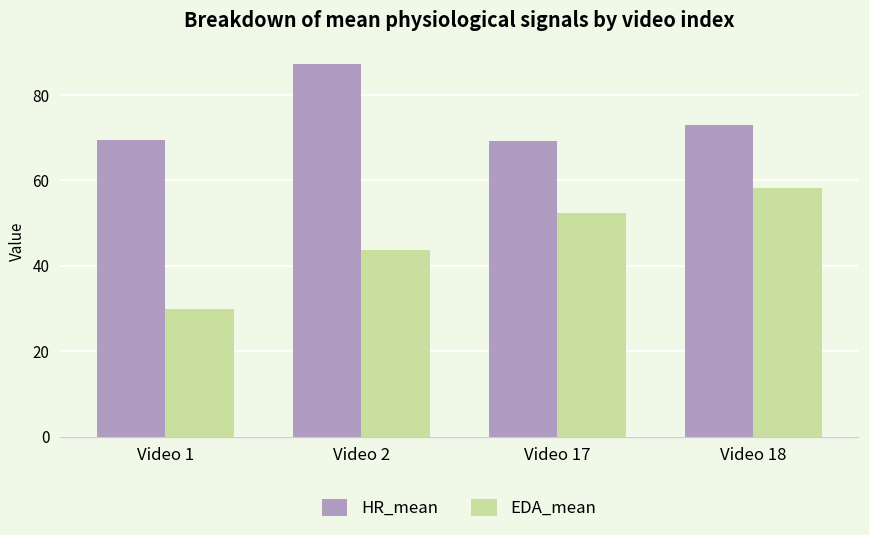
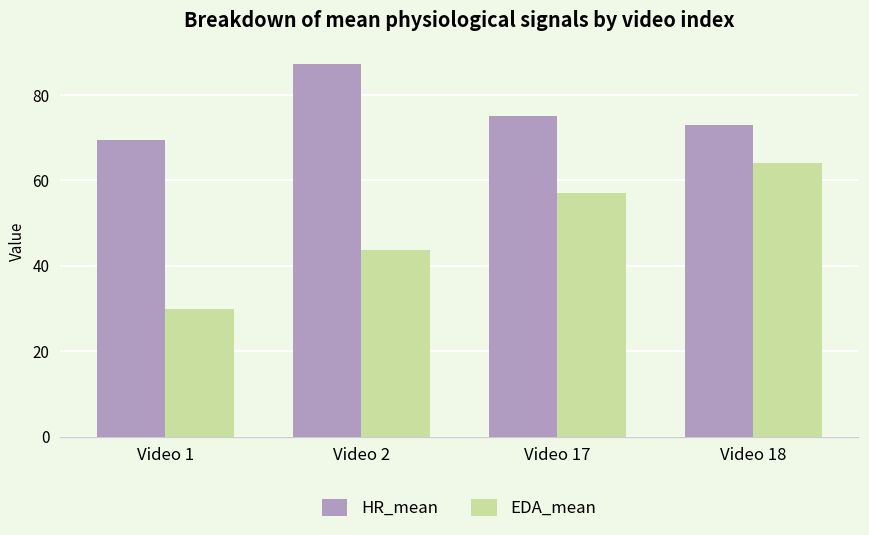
HR_mean, Video 17: 69 -> 75
EDA_mean, Video 17: 52 -> 57
EDA_mean, Video 18: 58 -> 64
